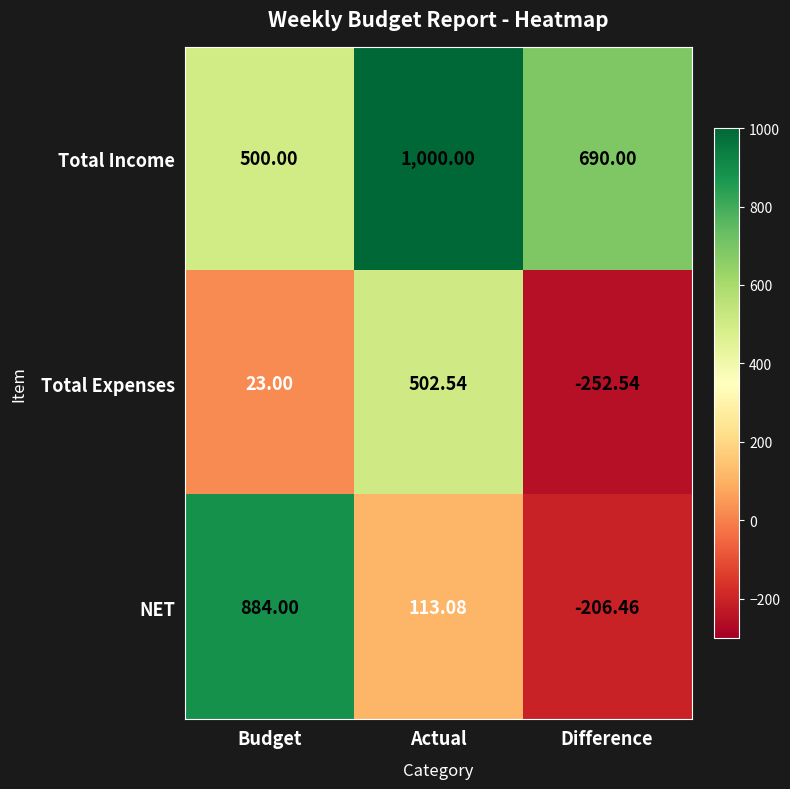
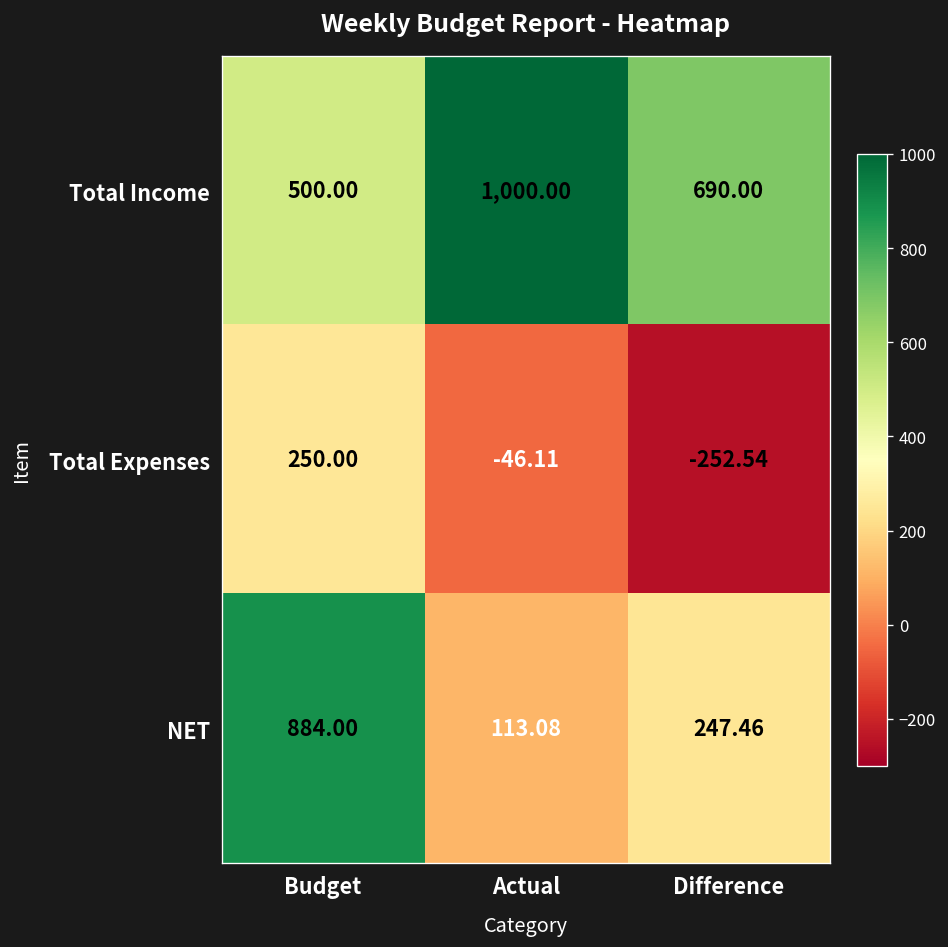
Total Expenses, Budget: 23.00 -> 250.00
Total Expenses, Actual: 502.54 -> -46.11
NET, Difference: -206.46 -> 247.46
